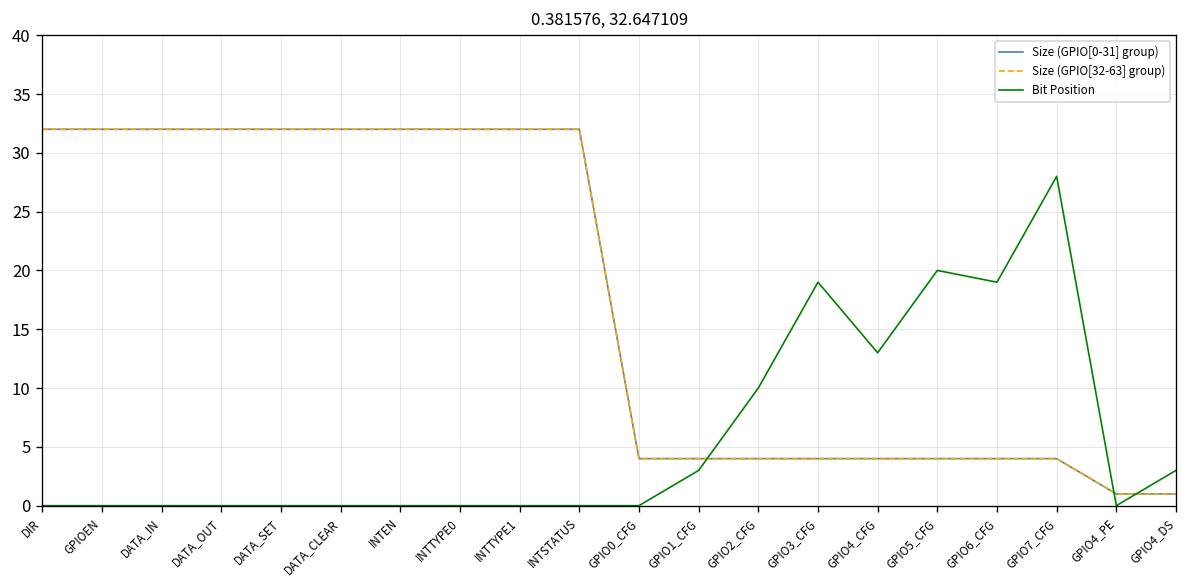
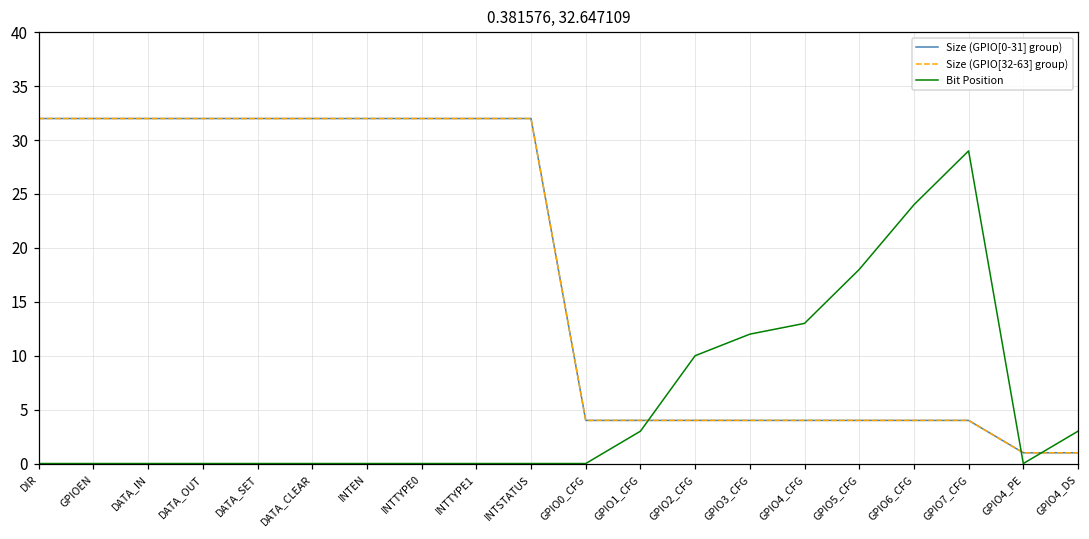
Bit Position, GPIO3_CFG: 19 -> 12
Bit Position, GPIO5_CFG: 20 -> 18
Bit Position, GPIO6_CFG: 19 -> 24
Bit Position, GPIO7_CFG: 28 -> 29
